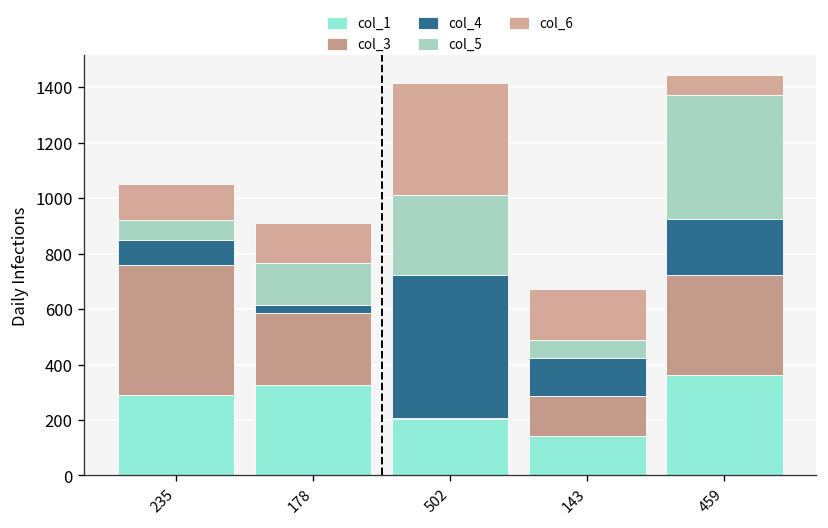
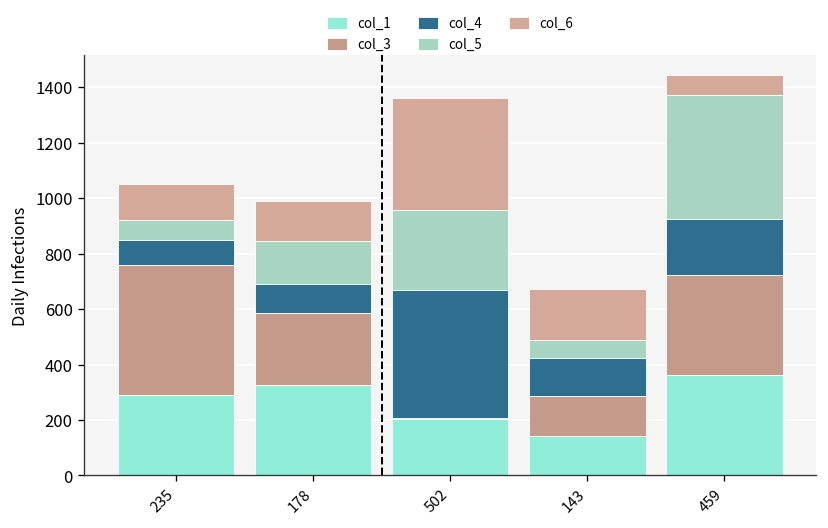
col_4, 178: 30 -> 100
col_4, 502: 520 -> 460
